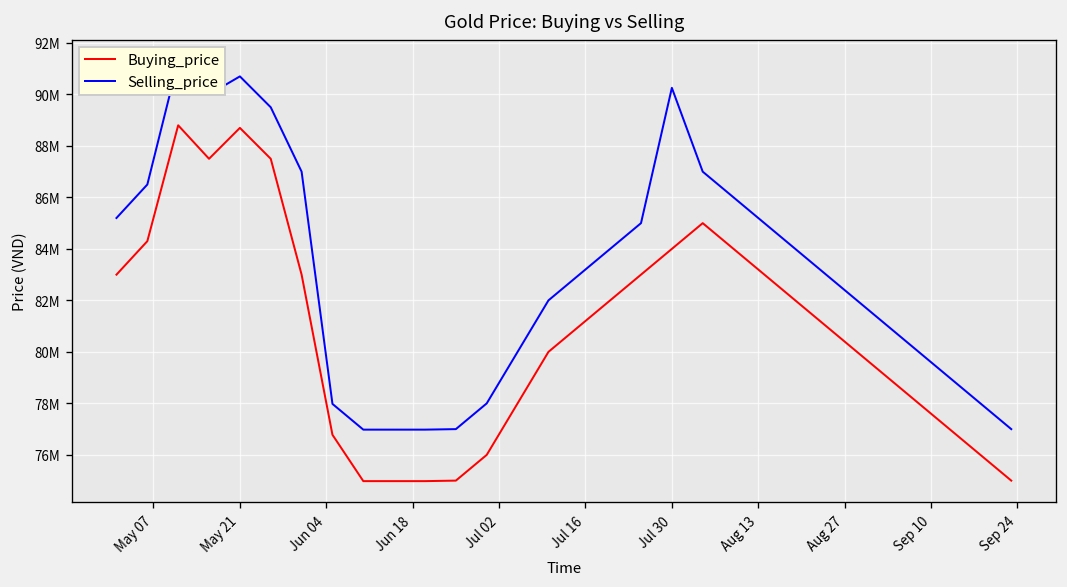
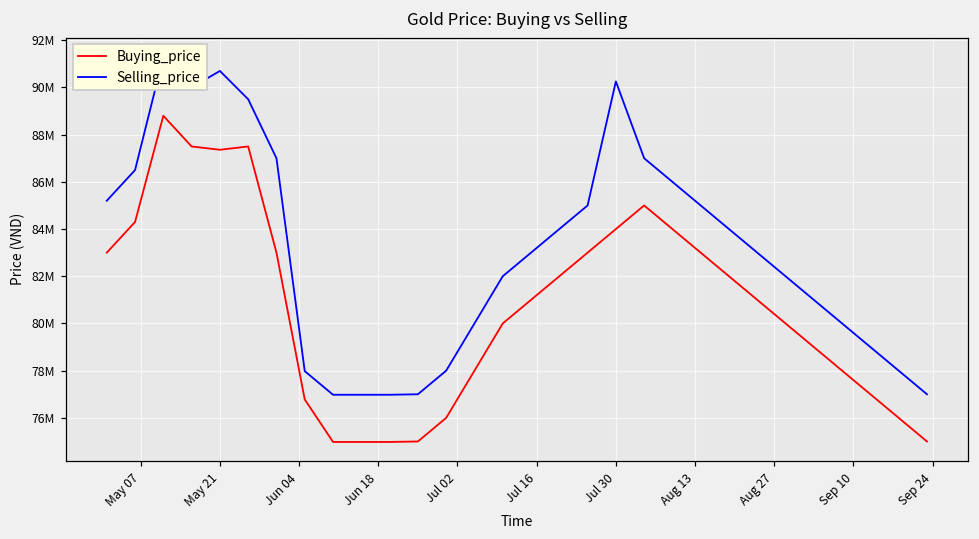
Buying_price, May 21: 88700000 -> 87400000
